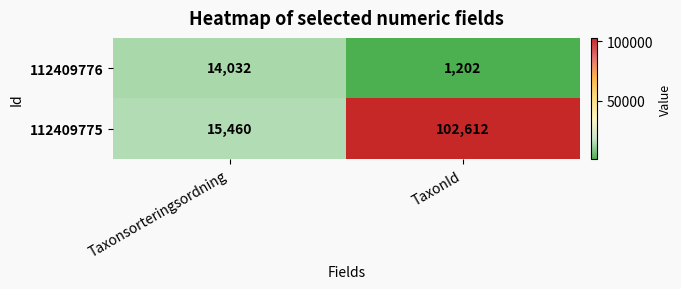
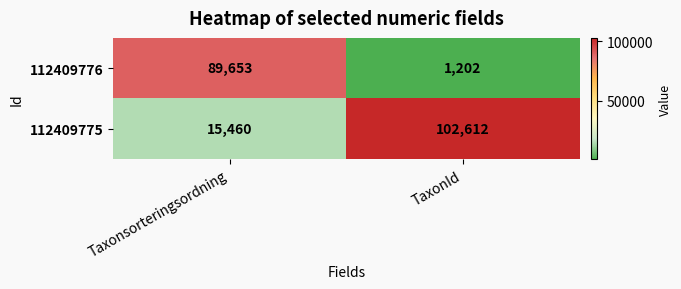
112409776, Taxonsorteringsordning: 14,032 -> 89,653
